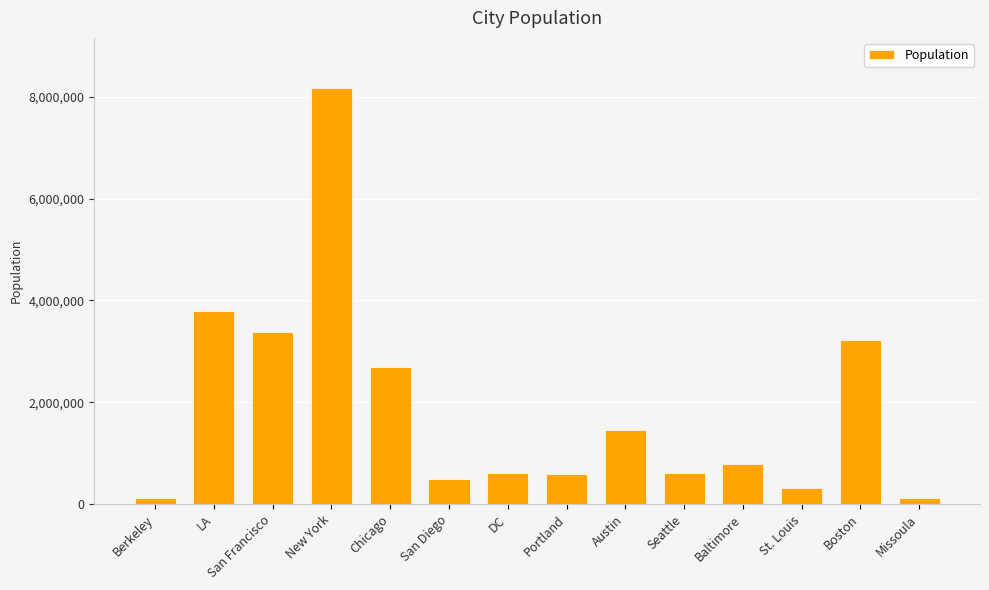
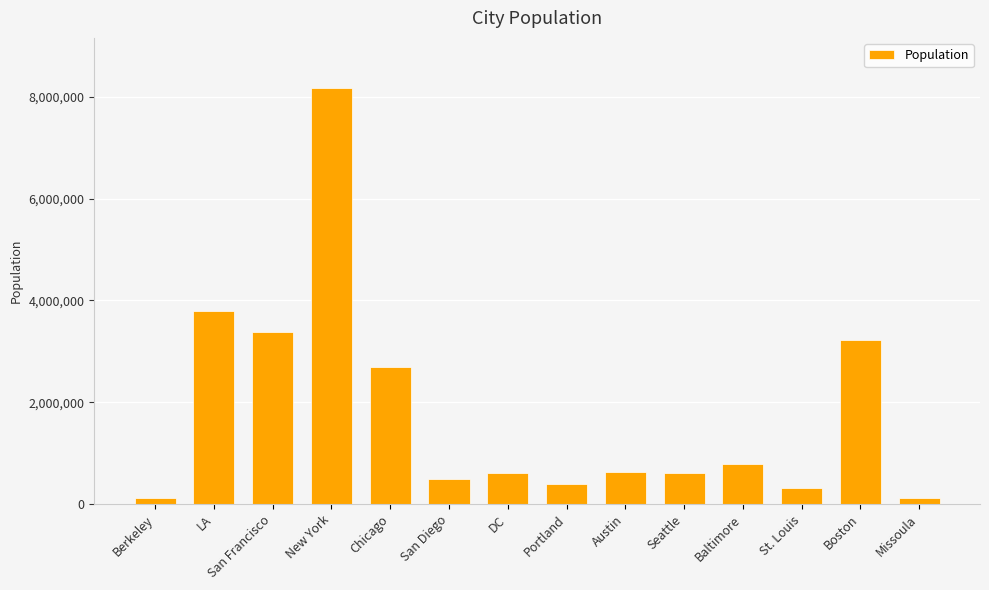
Portland: 600,000 -> 400,000
Austin: 1,400,000 -> 600,000
